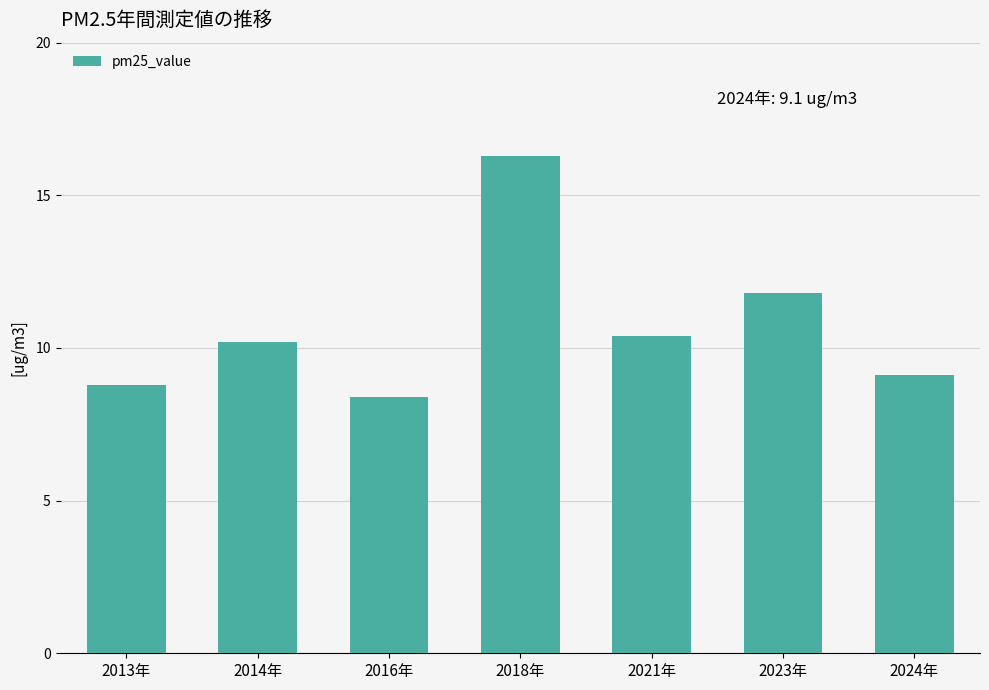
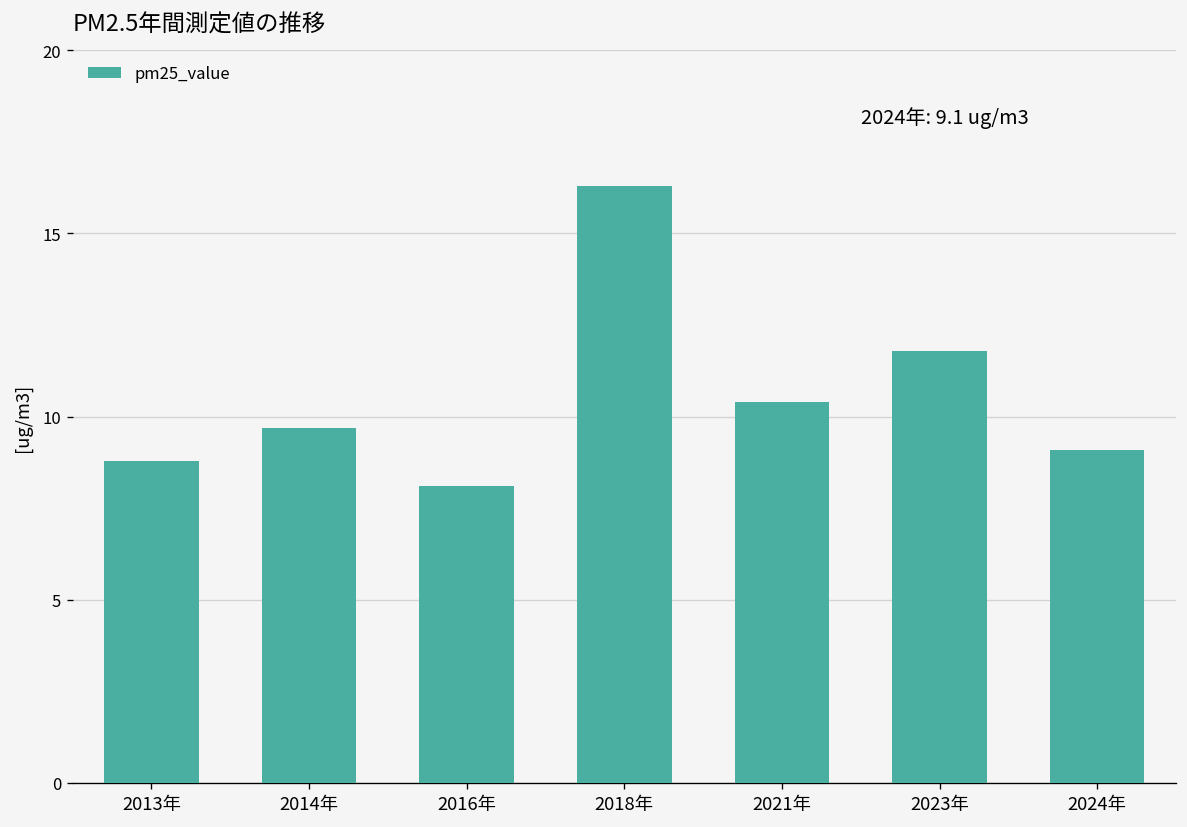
2014年: 10.2 -> 9.7
2016年: 8.4 -> 8.1
